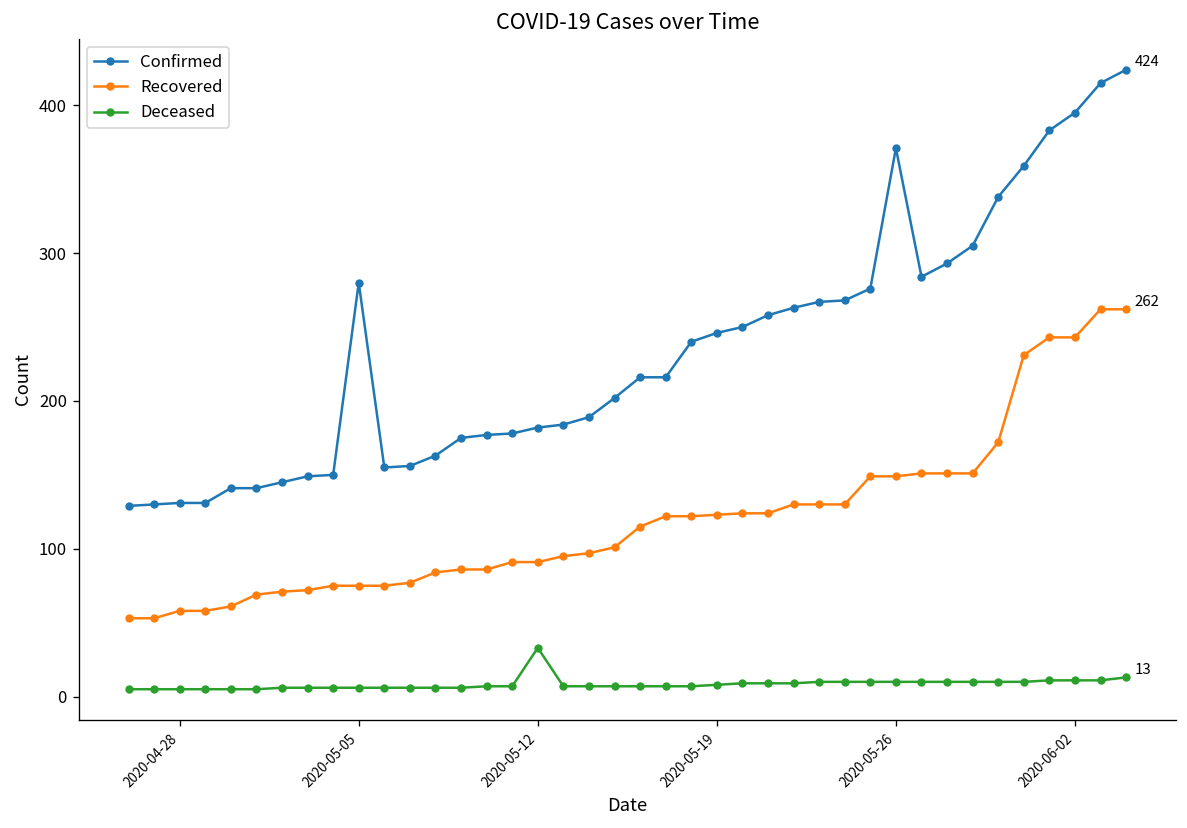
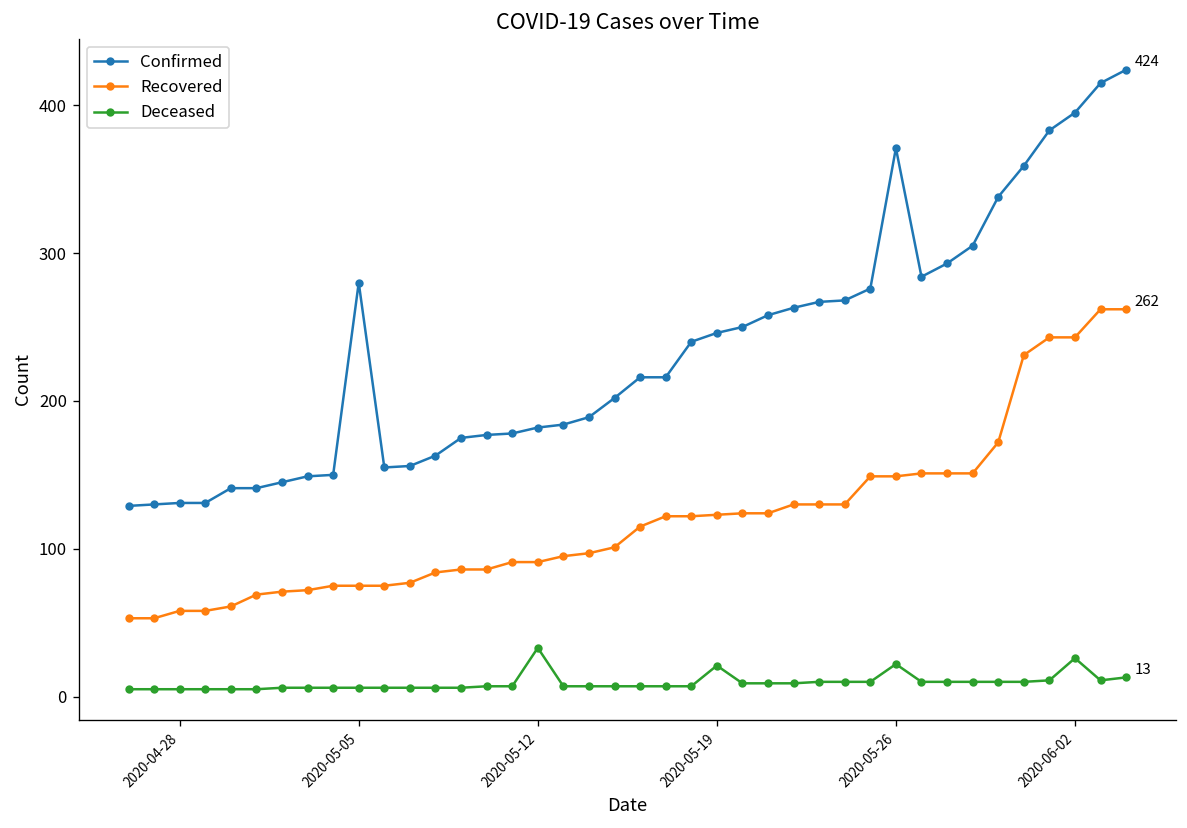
Deceased, 2020-05-19: 8 -> 21
Deceased, 2020-05-26: 10 -> 22
Deceased, 2020-06-02: 11 -> 26
